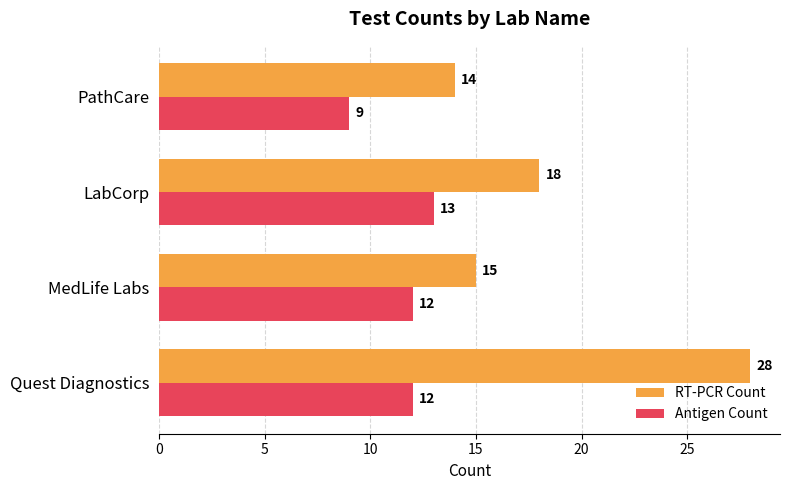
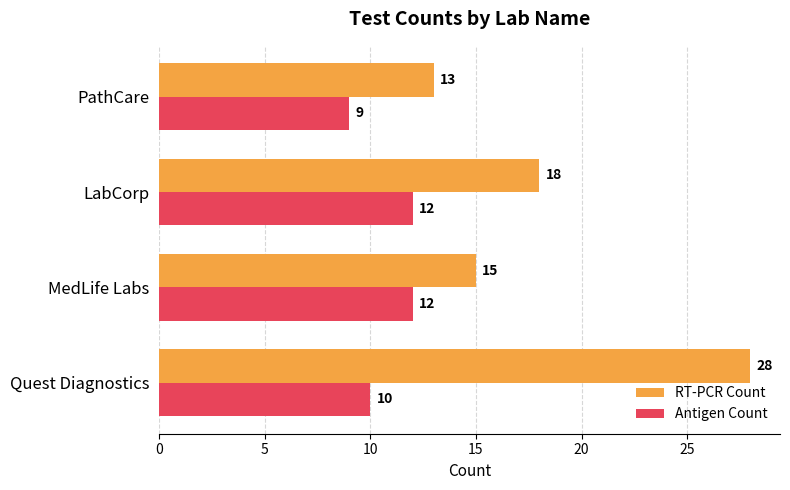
RT-PCR Count, PathCare: 14 -> 13
Antigen Count, LabCorp: 13 -> 12
Antigen Count, Quest Diagnostics: 12 -> 10
